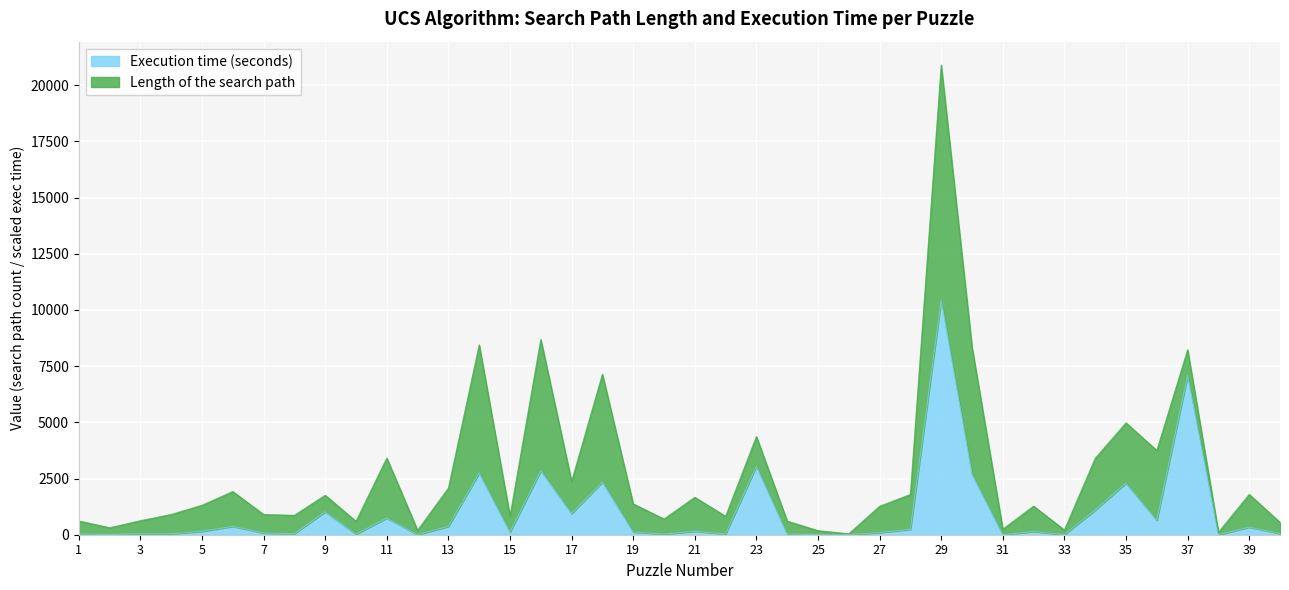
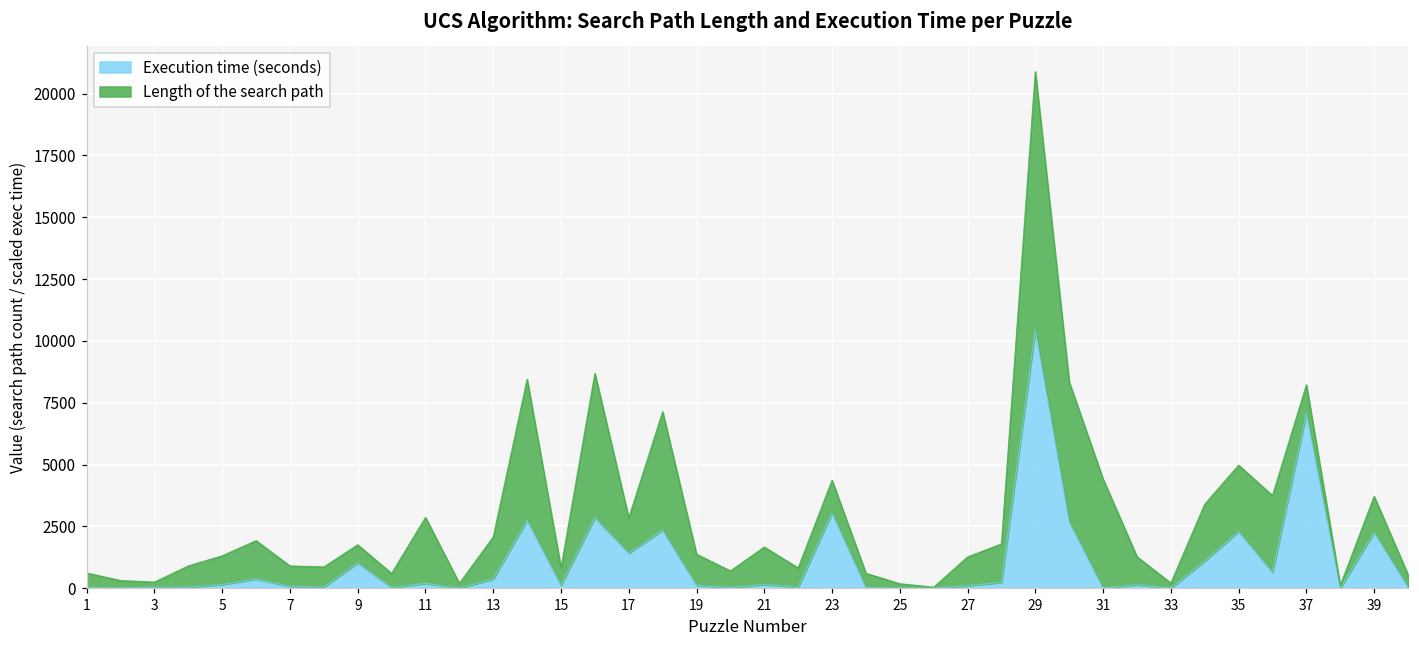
Length of the search path, 3: 600 -> 200
Execution time (seconds), 11: 700 -> 200
Execution time (seconds), 17: 900 -> 1400
Length of the search path, 31: 200 -> 4400
Execution time (seconds), 39: 300 -> 2300
